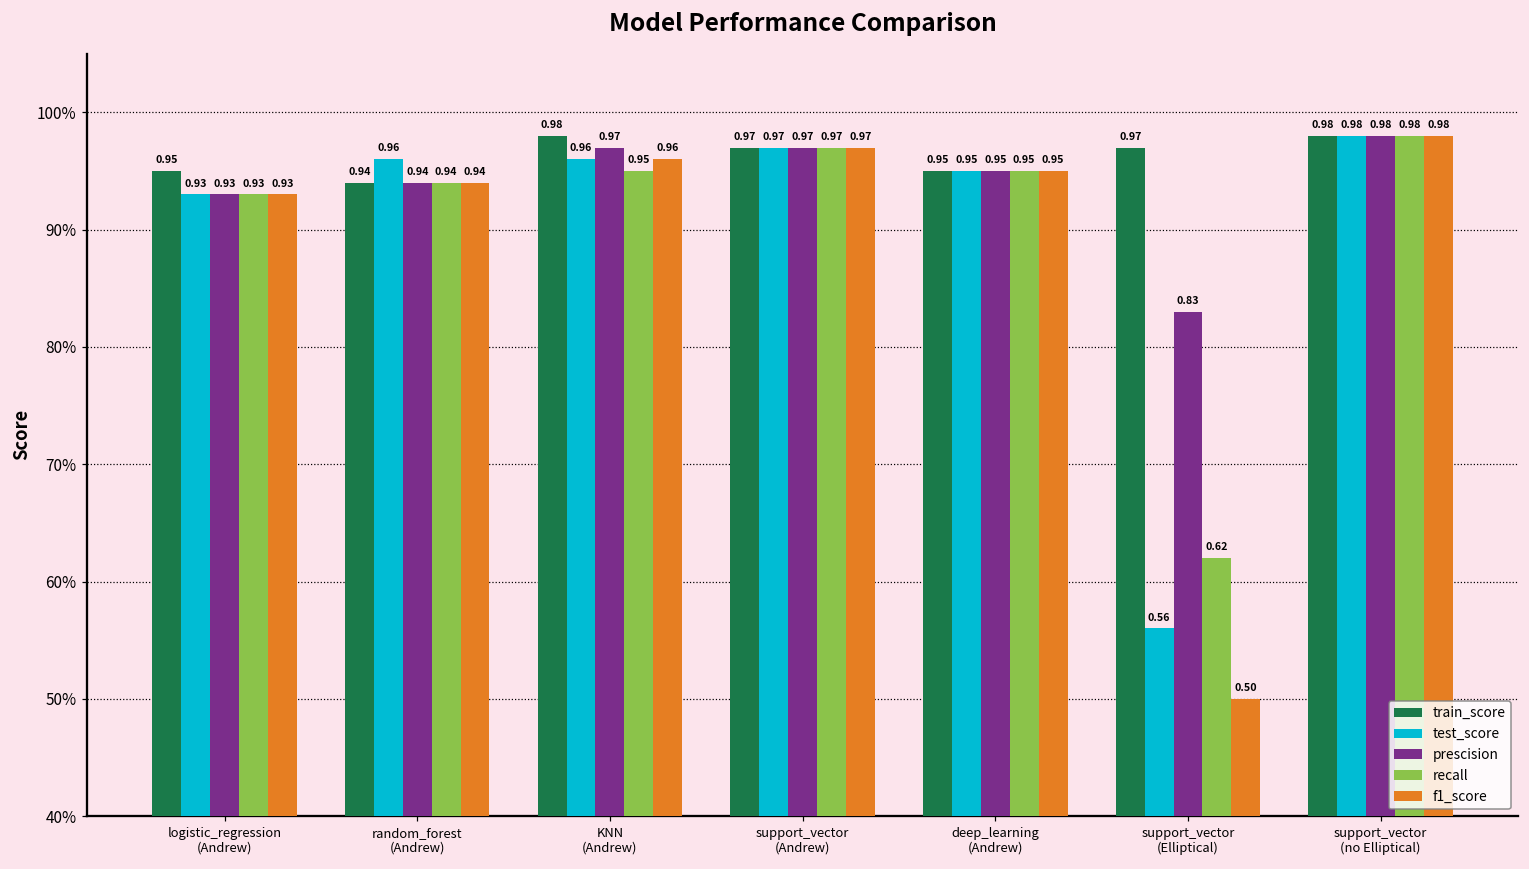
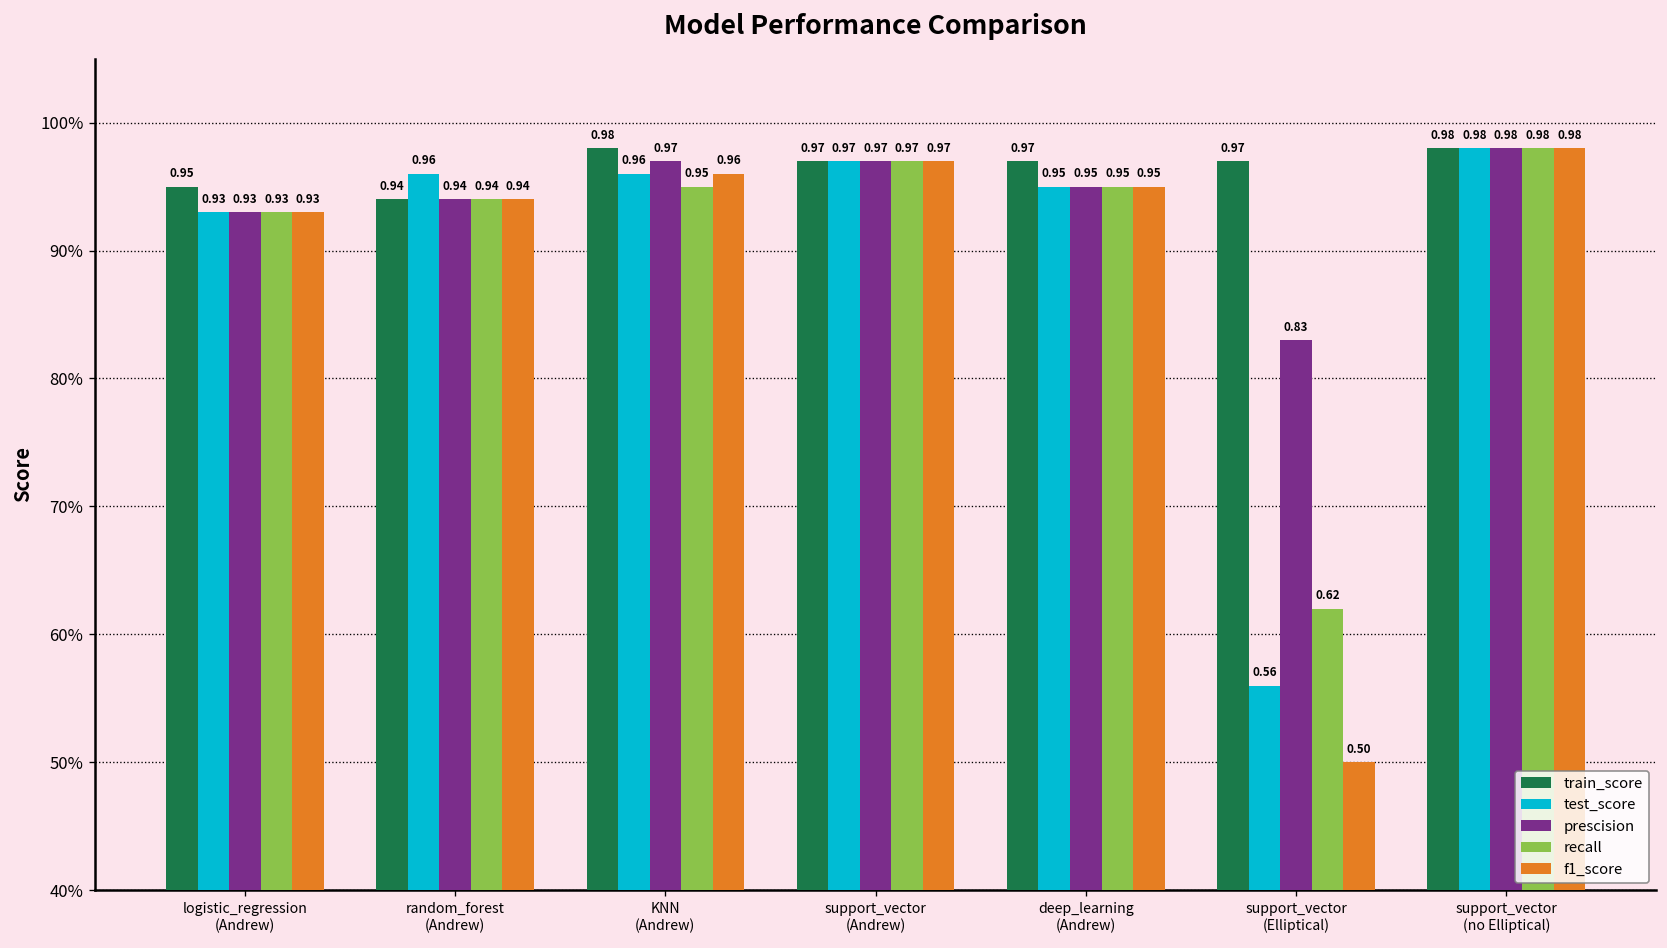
train_score, deep_learning (Andrew): 0.95 -> 0.97
